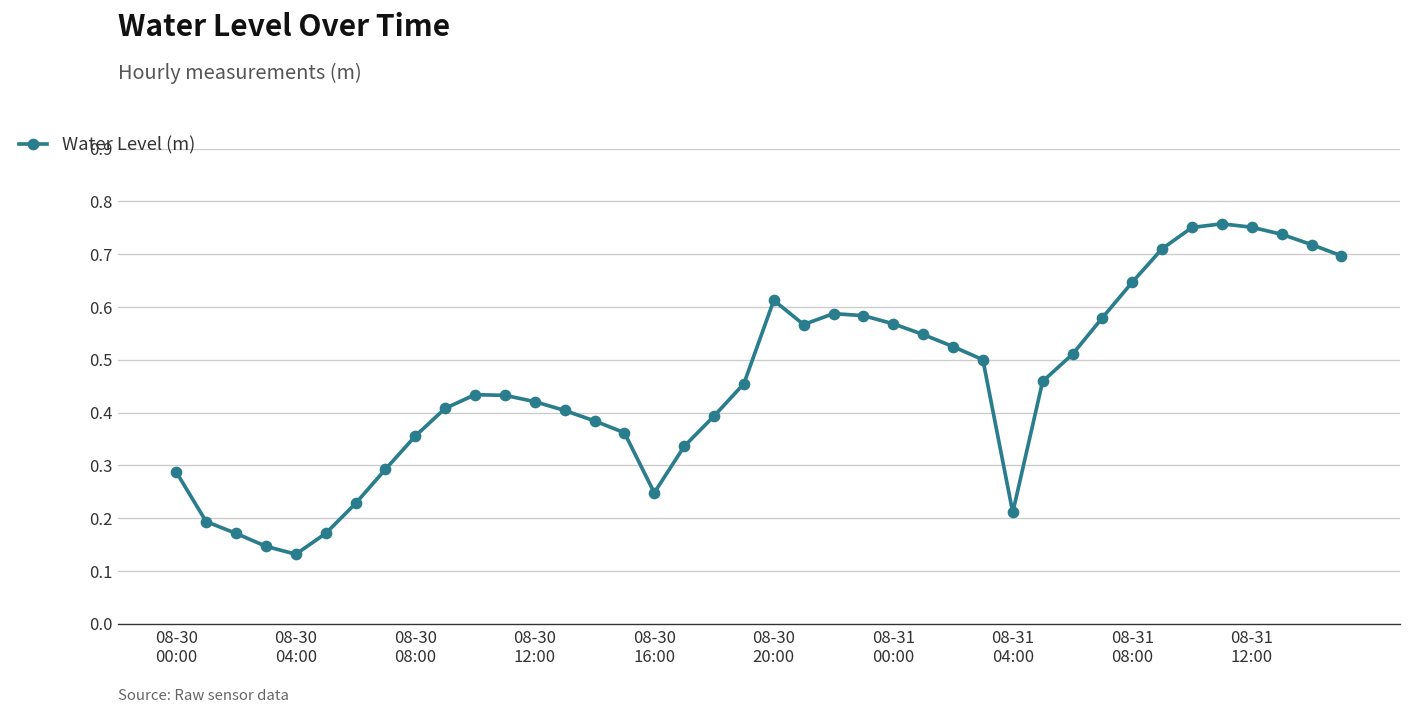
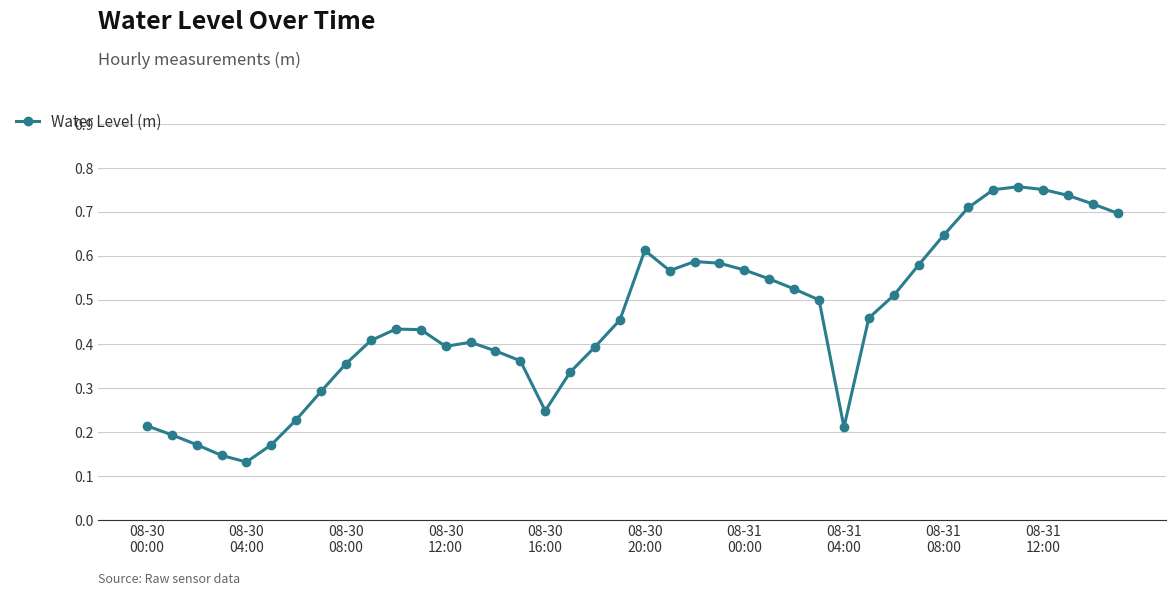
08-30 00:00: 0.29 -> 0.21
08-30 12:00: 0.42 -> 0.39
